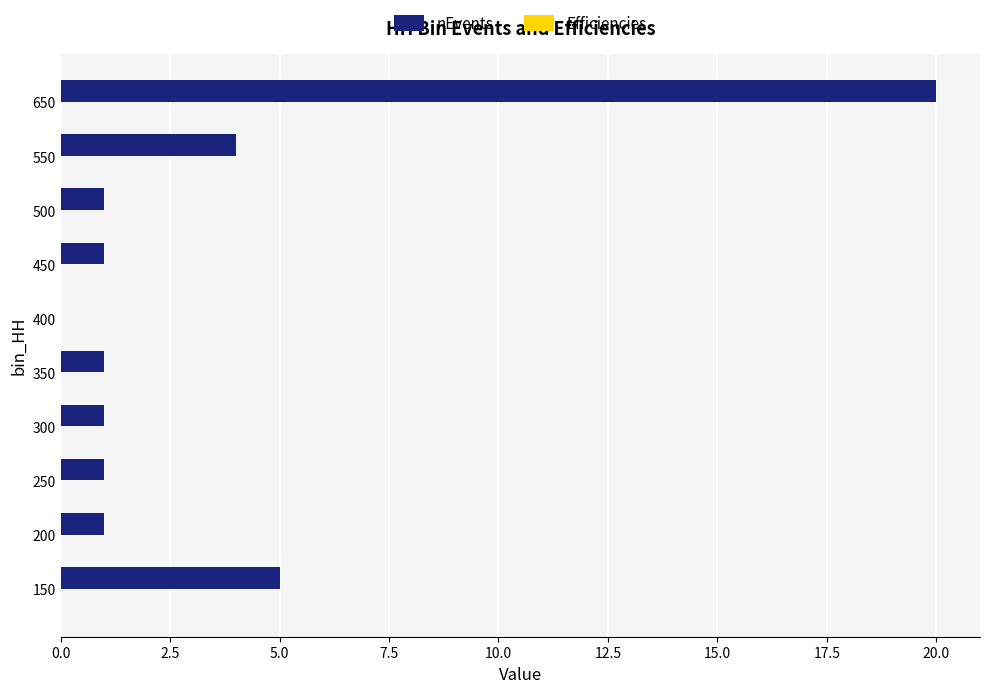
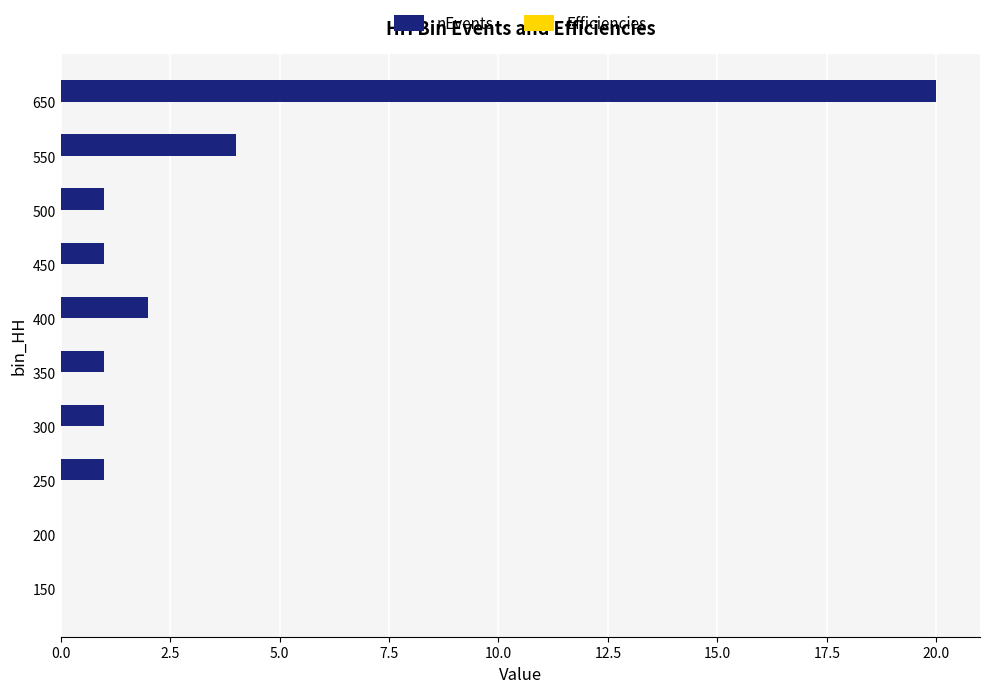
nEvents, 400: 0 -> 2
nEvents, 200: 1 -> 0
nEvents, 150: 5 -> 0
